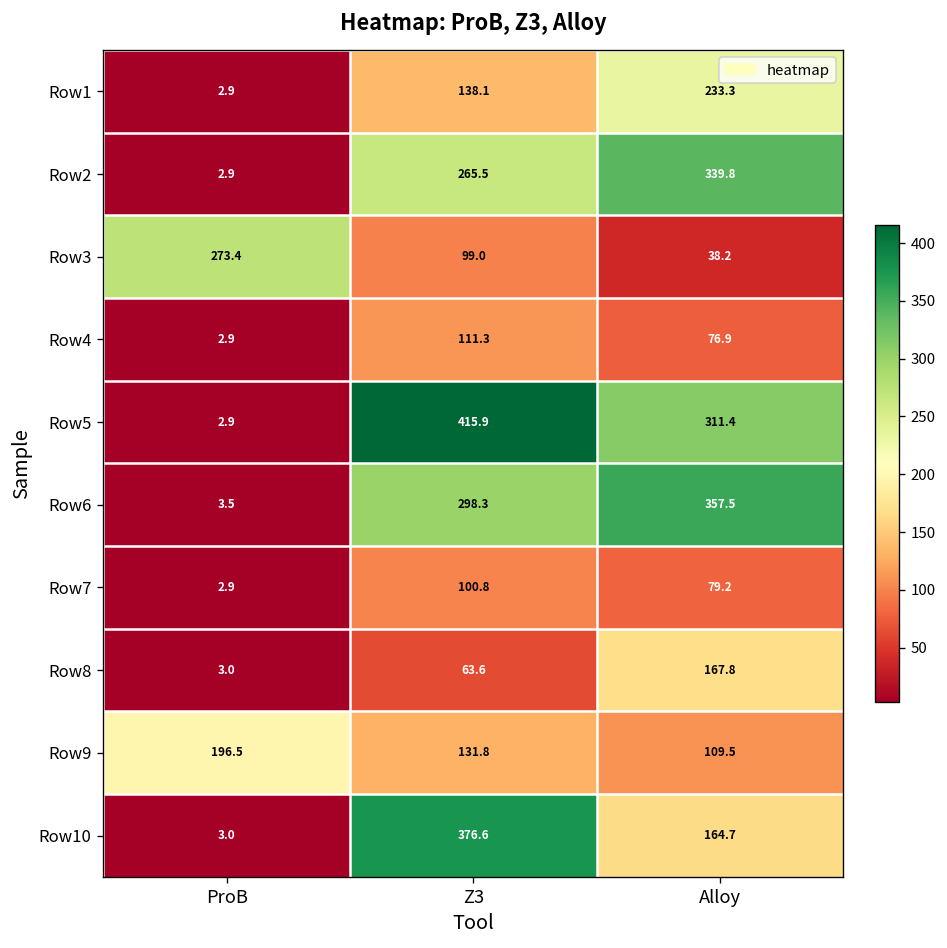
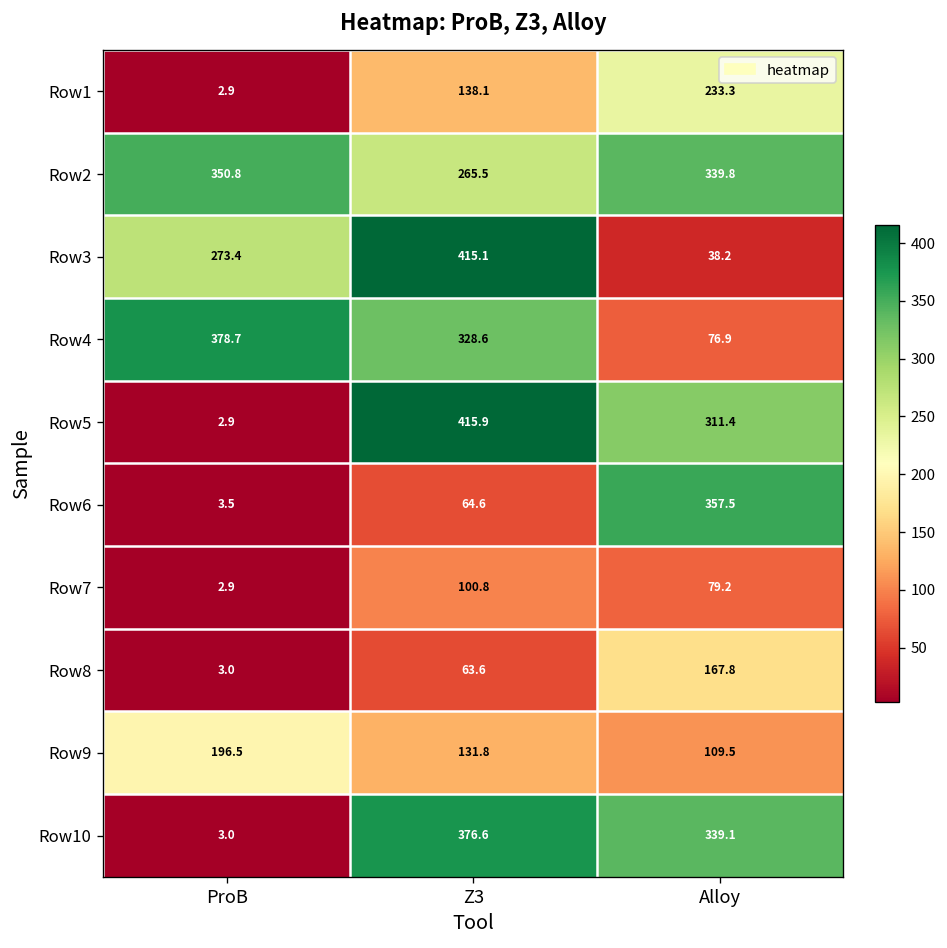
Row2, ProB: 2.9 -> 350.8
Row3, Z3: 99.0 -> 415.1
Row4, ProB: 2.9 -> 378.7
Row4, Z3: 111.3 -> 328.6
Row6, Z3: 298.3 -> 64.6
Row10, Alloy: 164.7 -> 339.1
